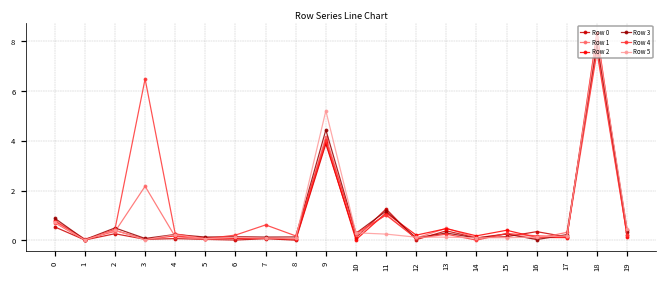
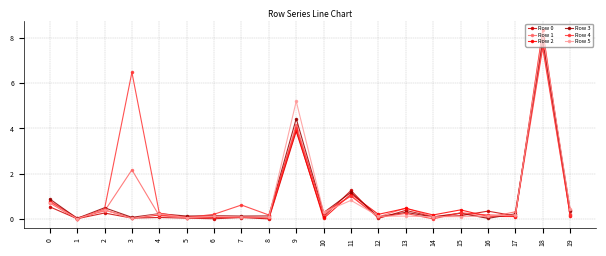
Row 5, 11: 0.2 -> 0.8
